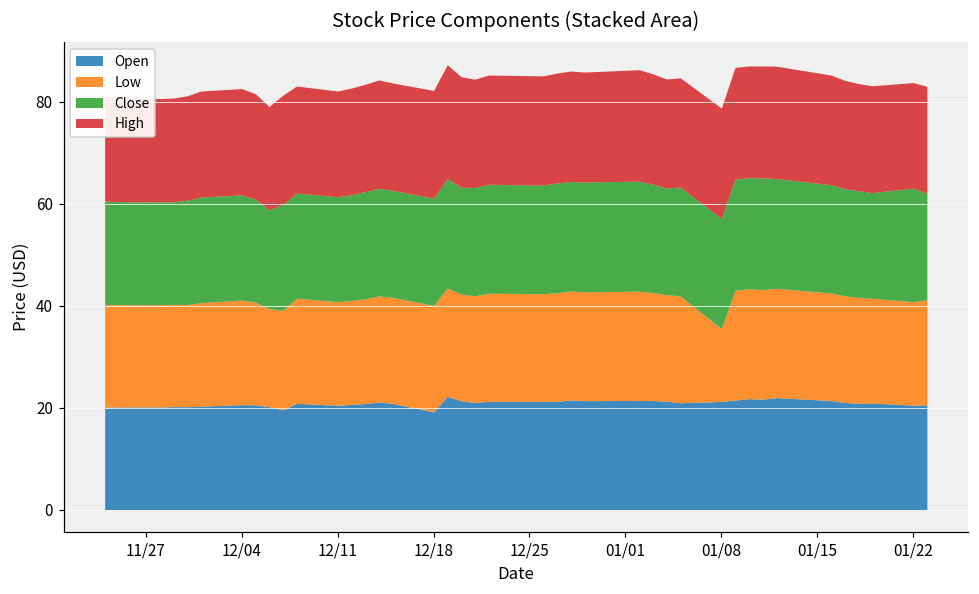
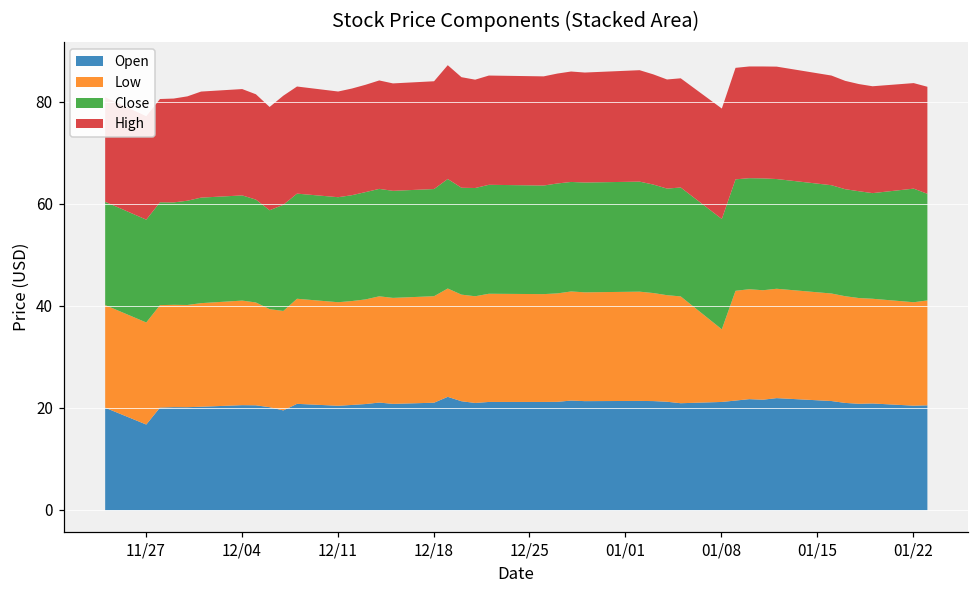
Open, 11/27: 20 -> 17
Open, 12/18: 19 -> 21
